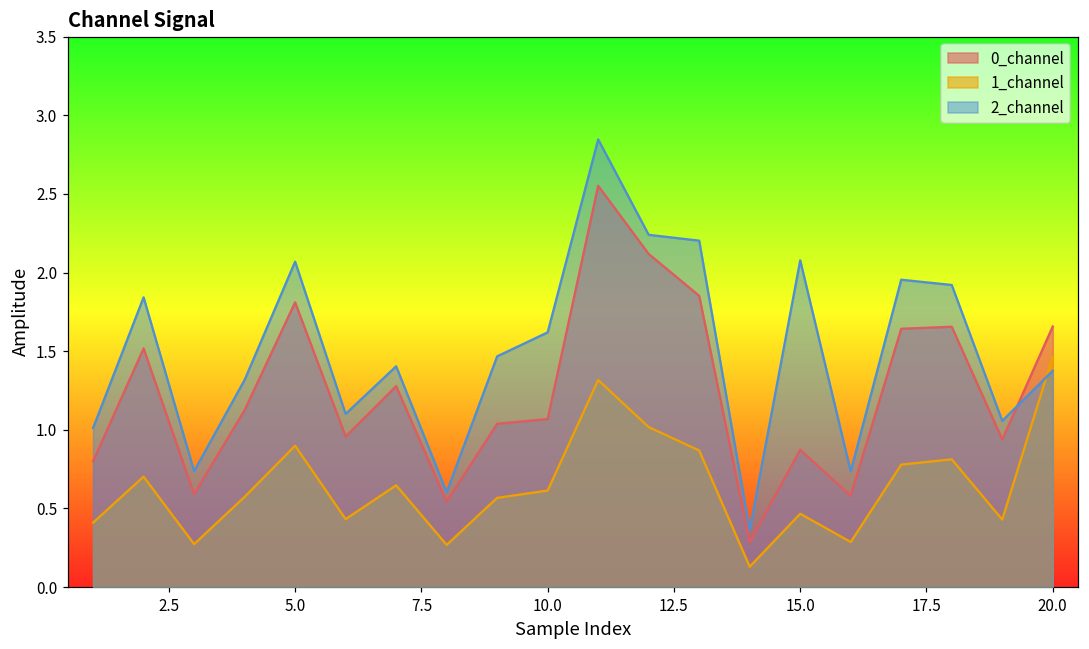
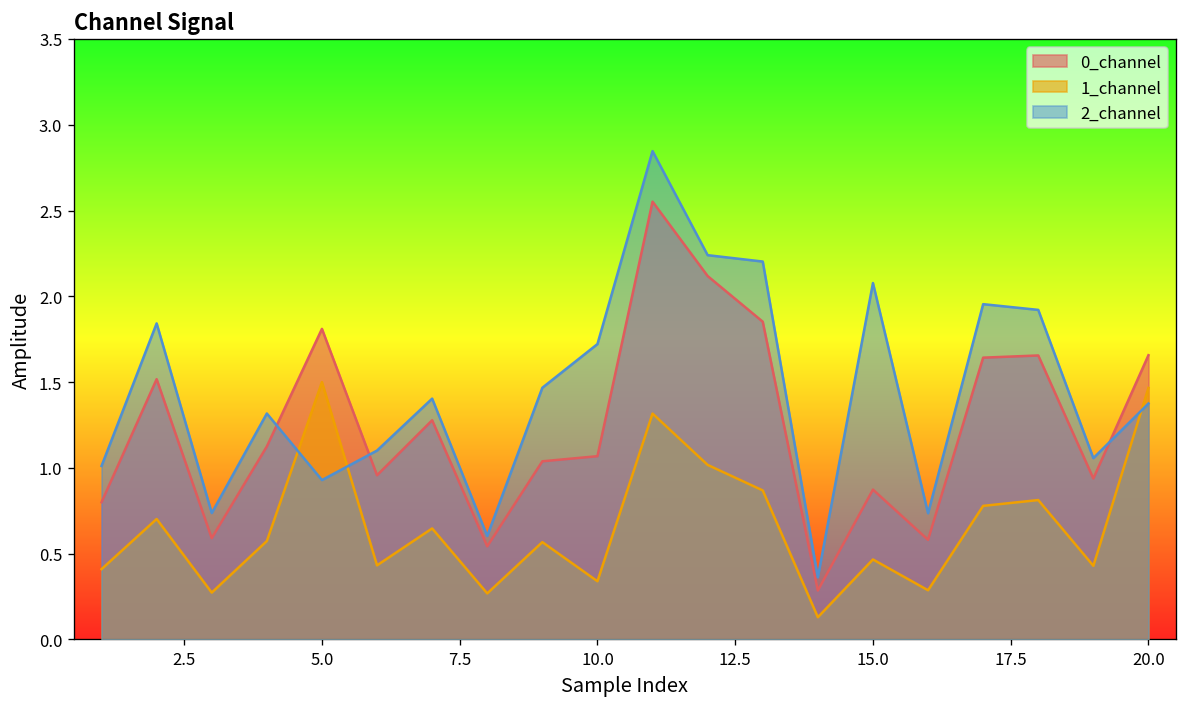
1_channel, 5.0: 0.90 -> 1.50
2_channel, 5.0: 2.07 -> 0.93
1_channel, 10.0: 0.61 -> 0.34
2_channel, 10.0: 1.62 -> 1.72
